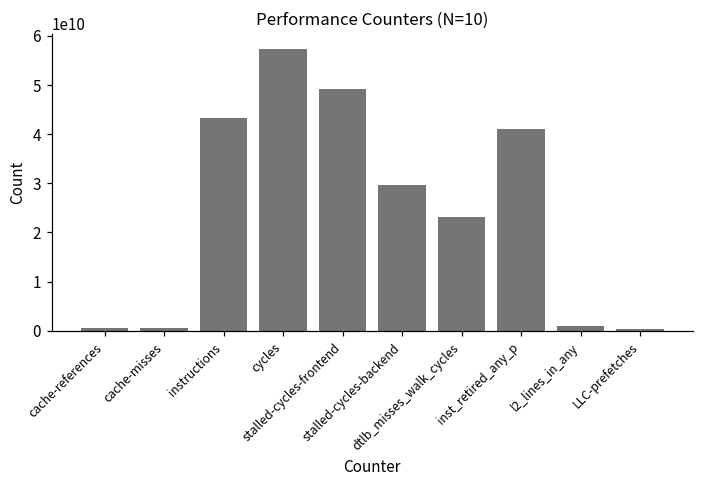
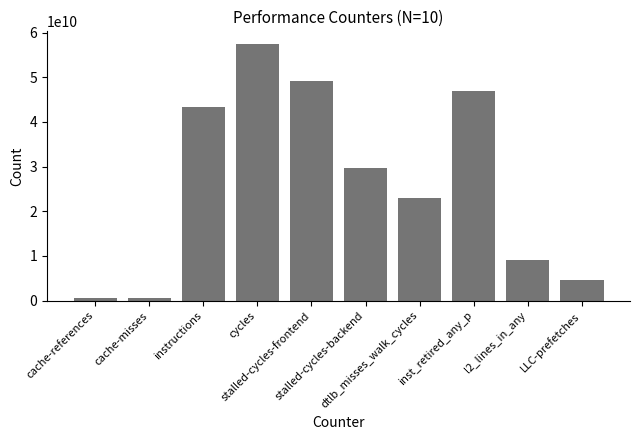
inst_retired_any_p: 41000000000 -> 47000000000
l2_lines_in_any: 1000000000 -> 9000000000
LLC-prefetches: 0 -> 5000000000
